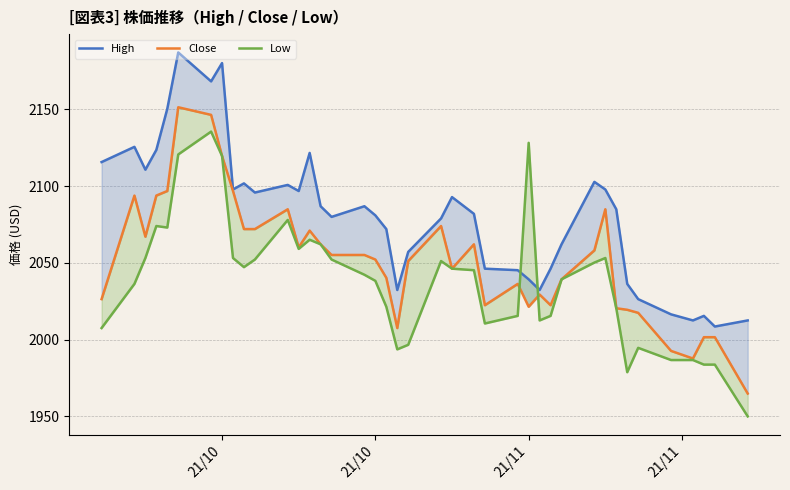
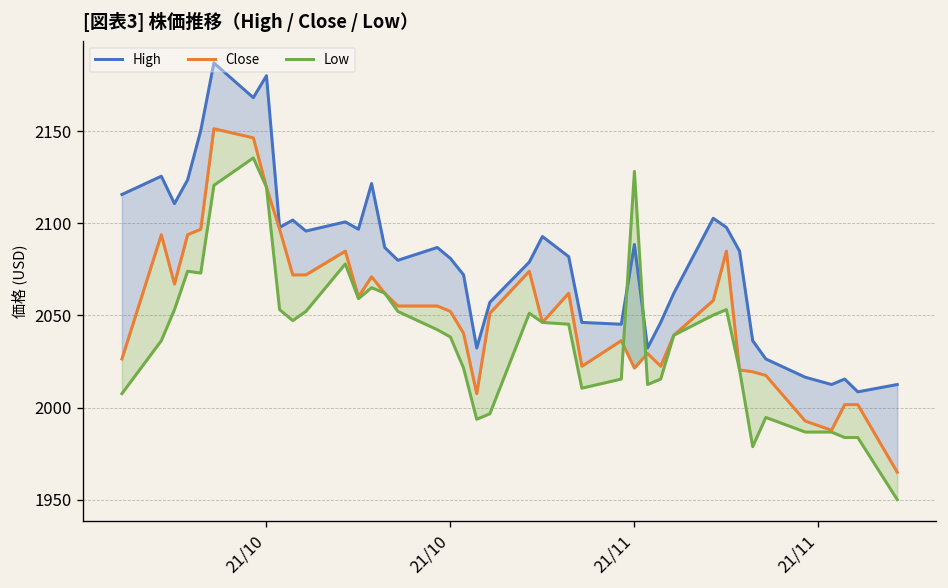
High, 21/11: 2039 -> 2089
